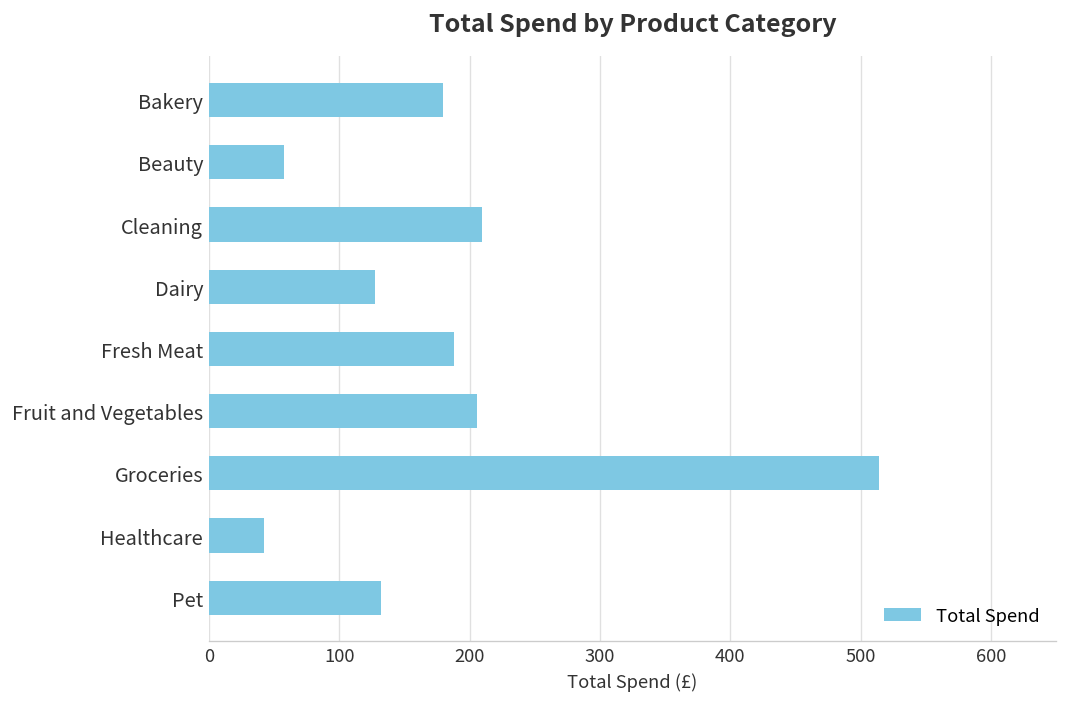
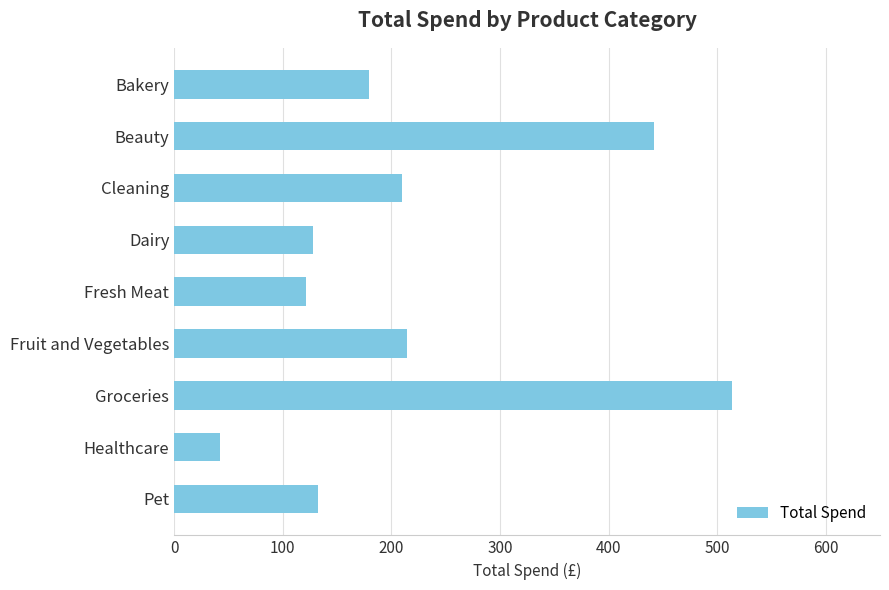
Beauty: 57 -> 442
Fresh Meat: 188 -> 121
Fruit and Vegetables: 206 -> 214
